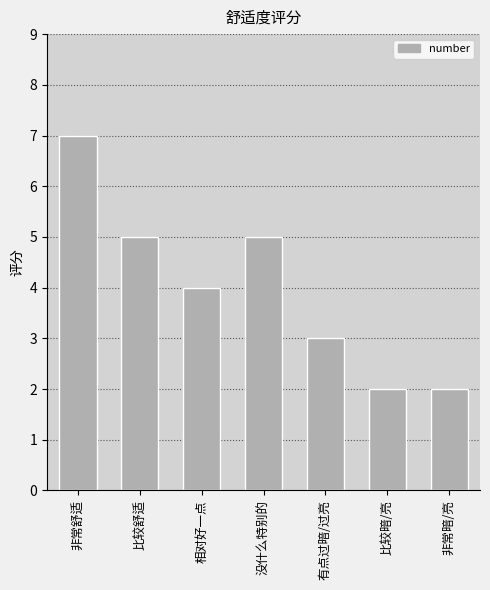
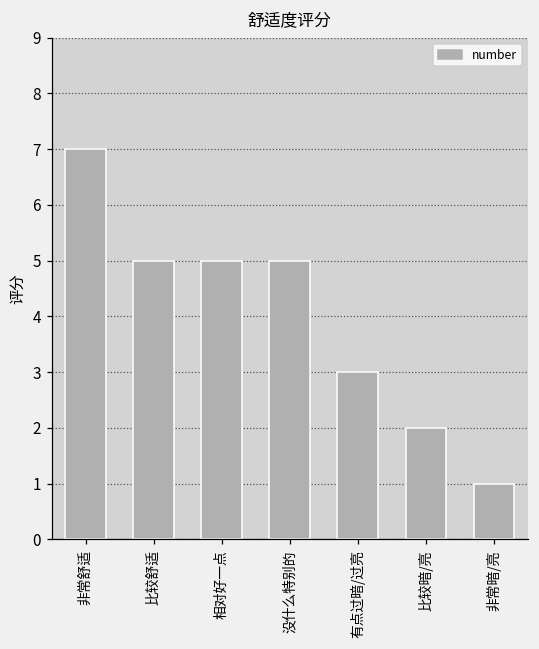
相对好一点: 4 -> 5
非常暗/亮: 2 -> 1
